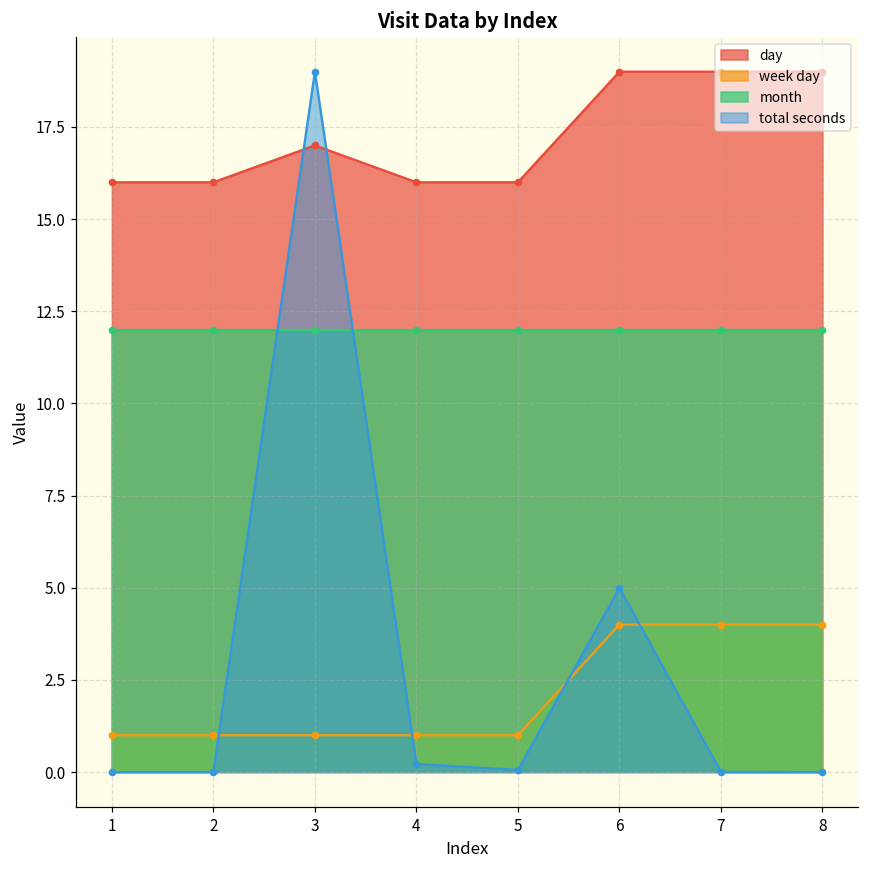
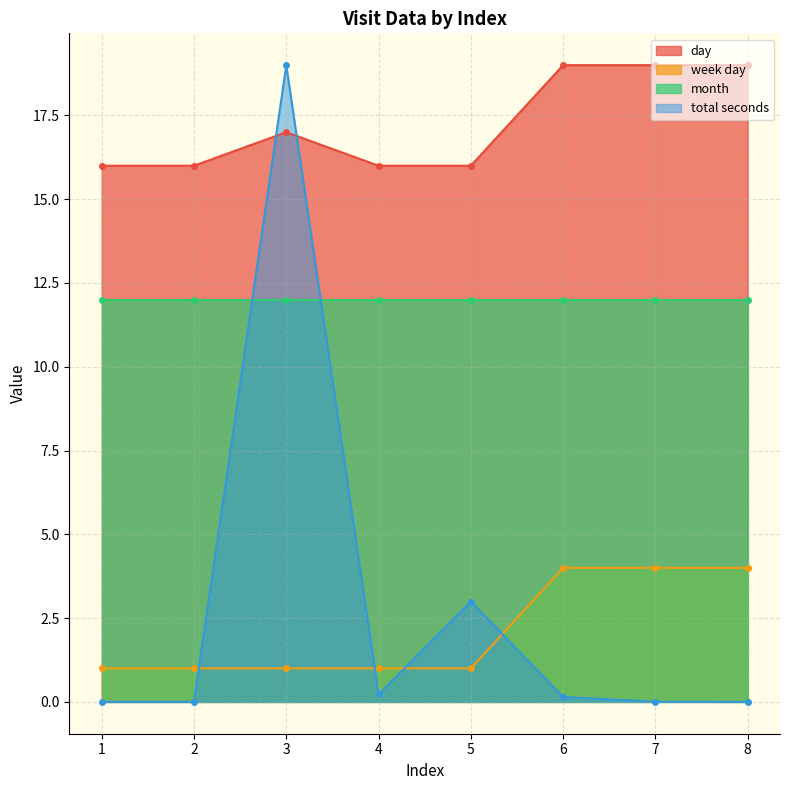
total seconds, 5: 0.1 -> 3.0
total seconds, 6: 5.0 -> 0.1
